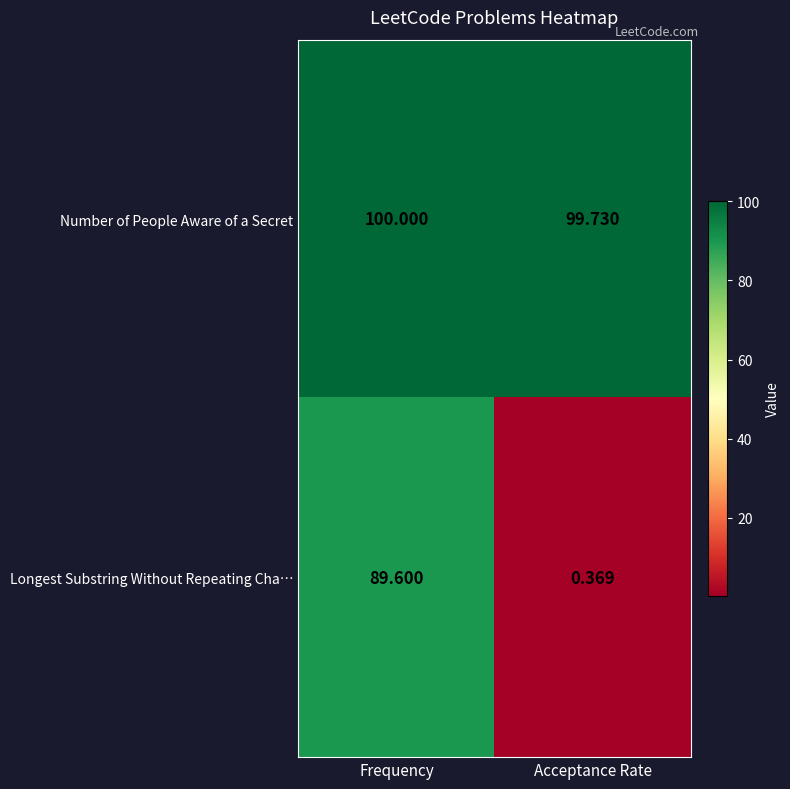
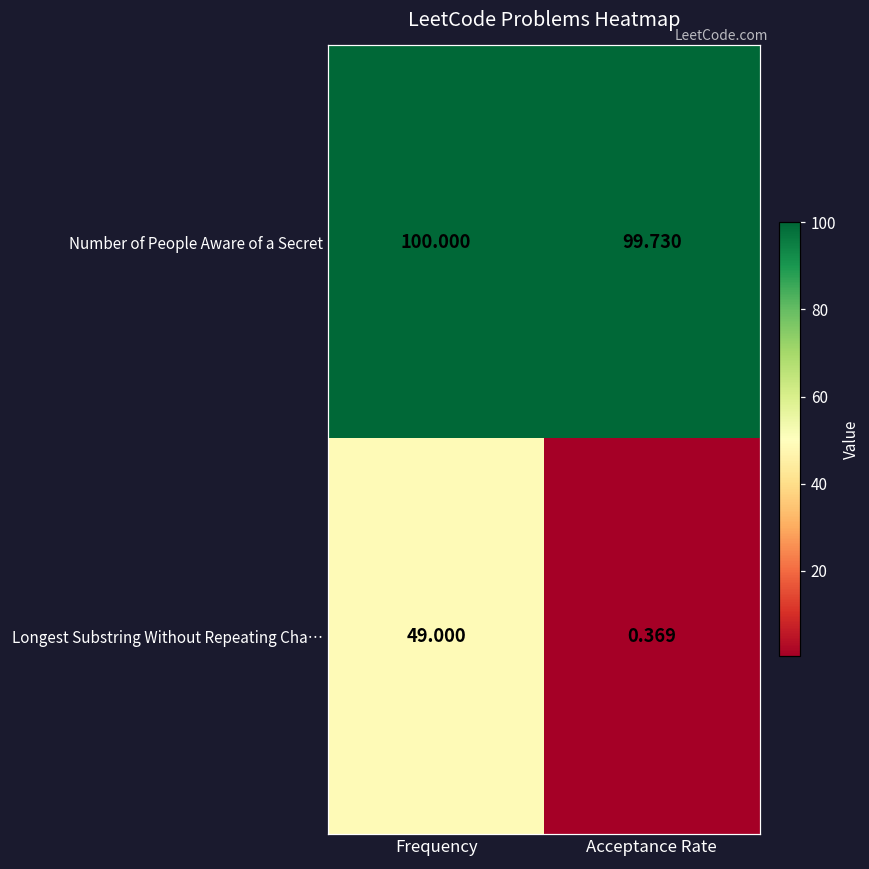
Longest Substring Without Repeating Cha…, Frequency: 89.600 -> 49.000
